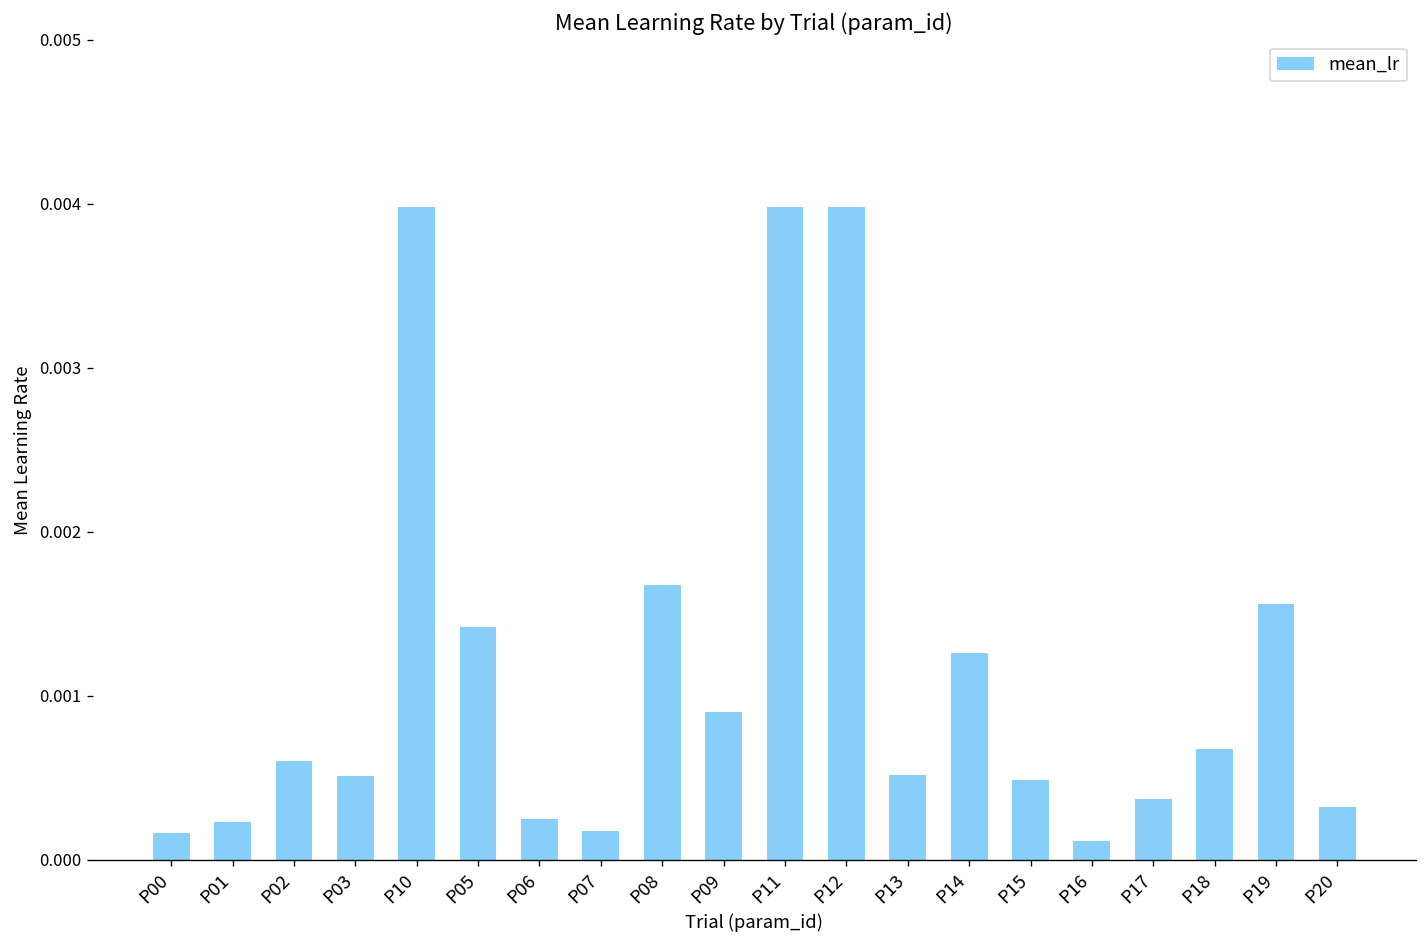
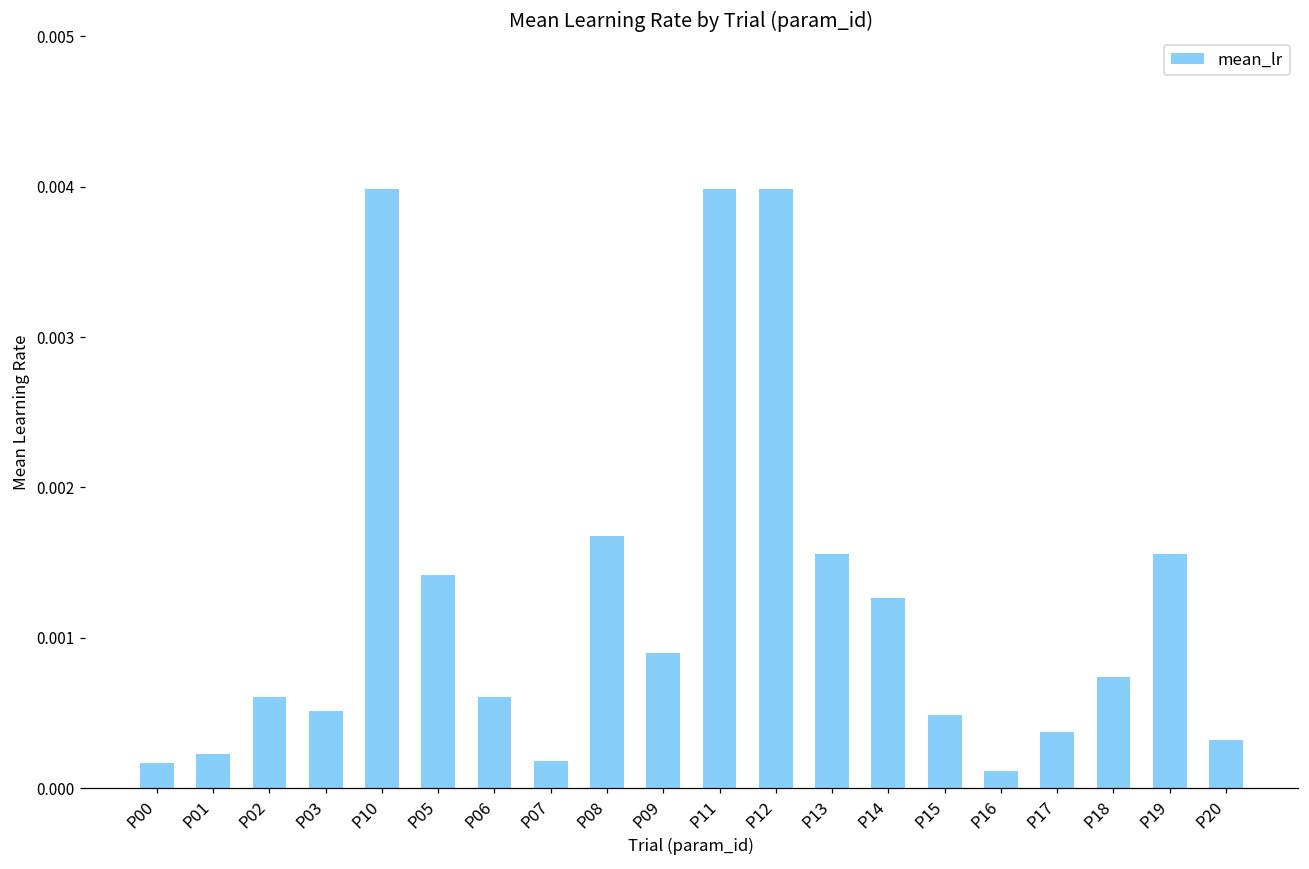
P06: 0.00025 -> 0.00060
P13: 0.00052 -> 0.00156
P18: 0.00068 -> 0.00074
